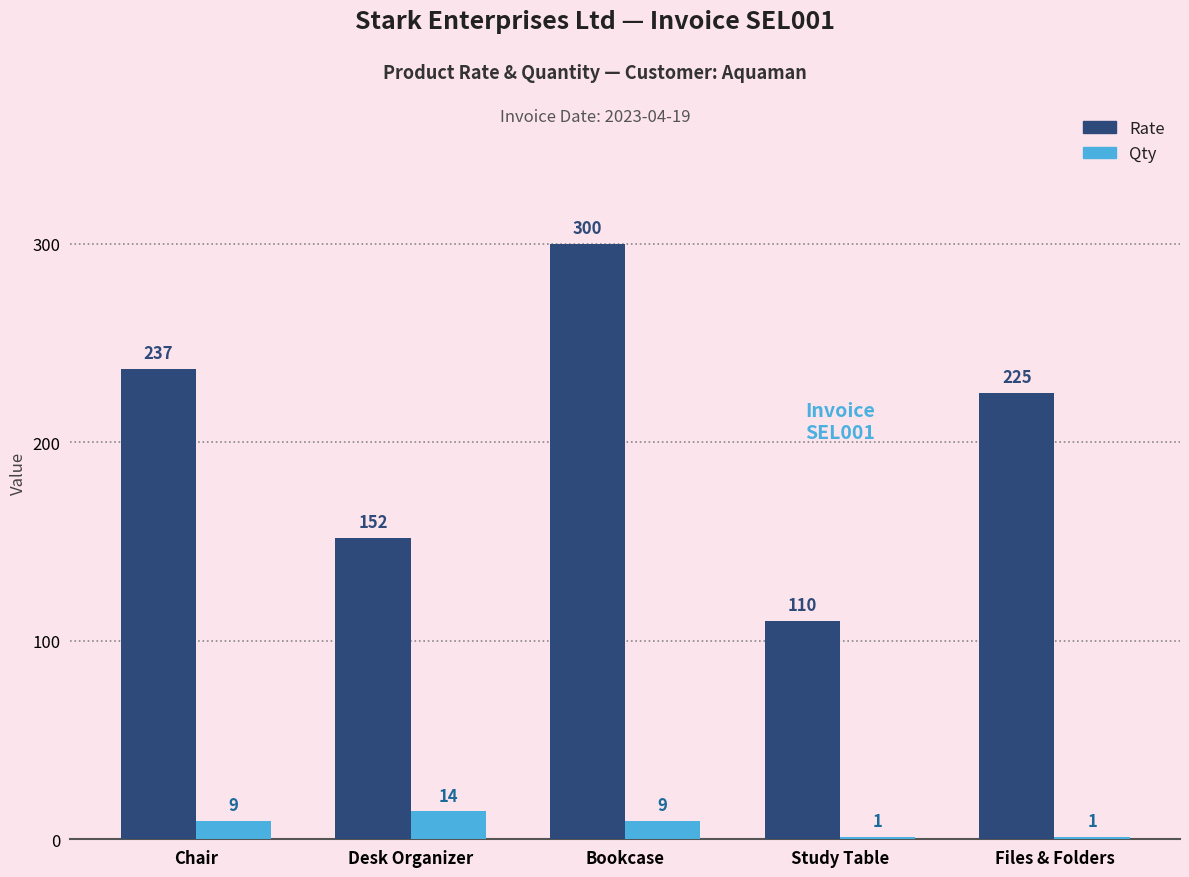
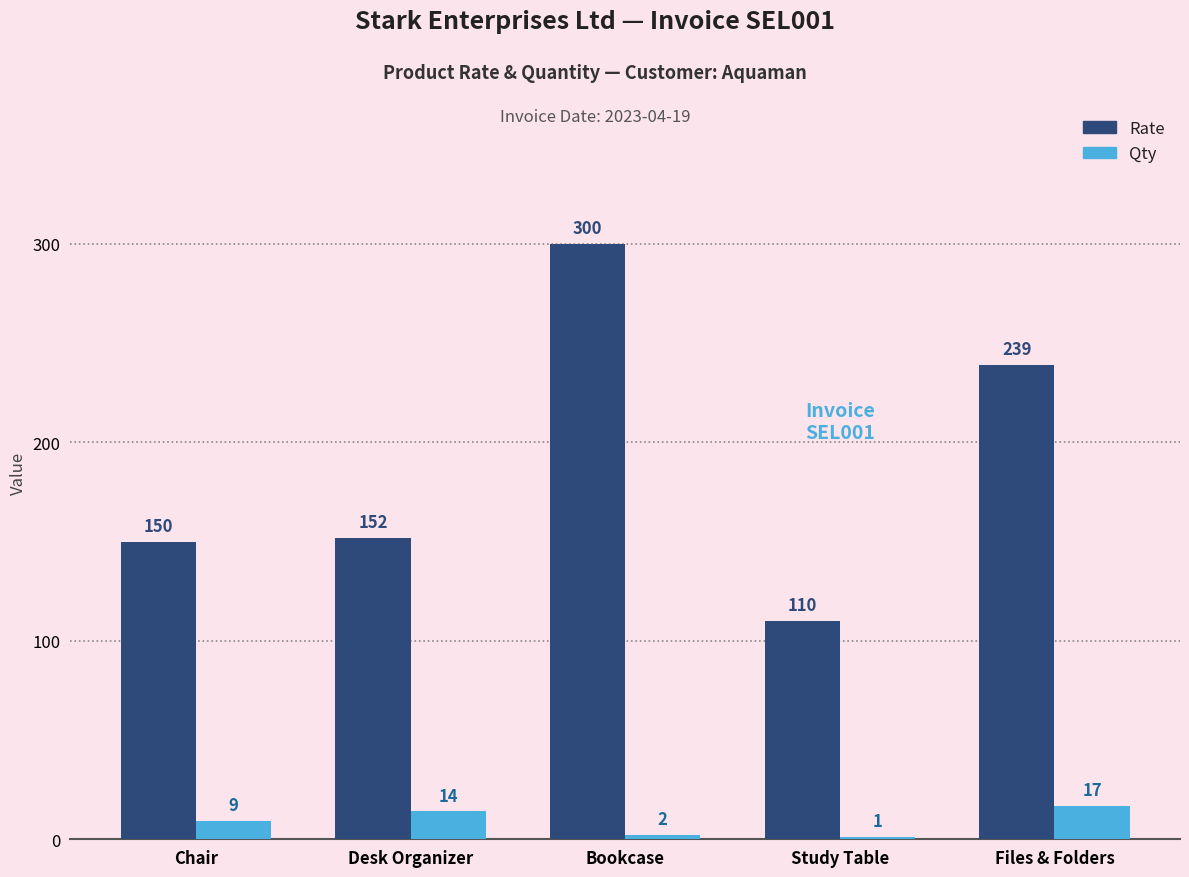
Rate, Chair: 237 -> 150
Qty, Bookcase: 9 -> 2
Rate, Files & Folders: 225 -> 239
Qty, Files & Folders: 1 -> 17
